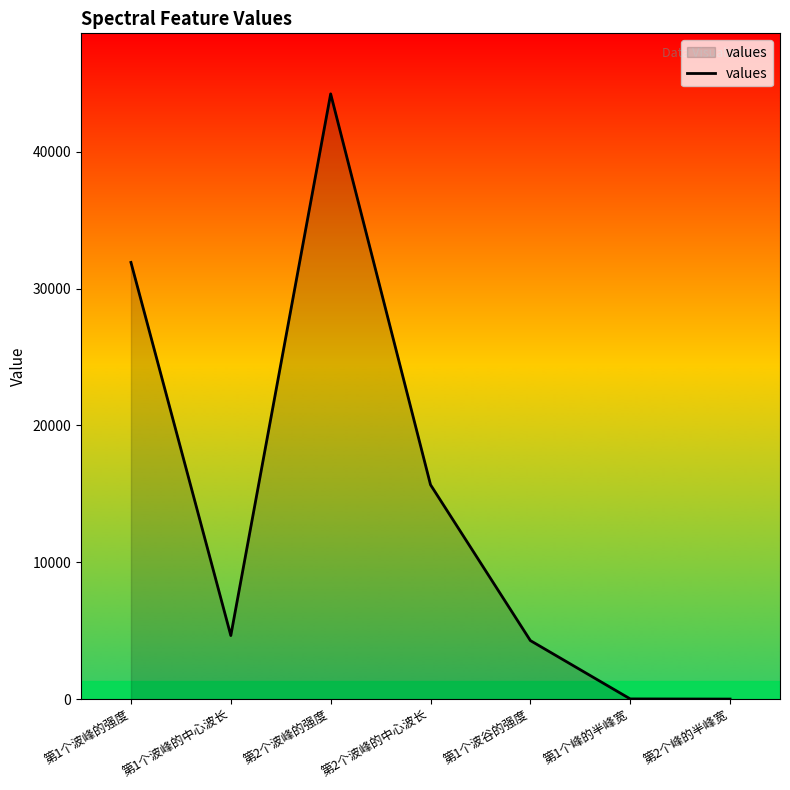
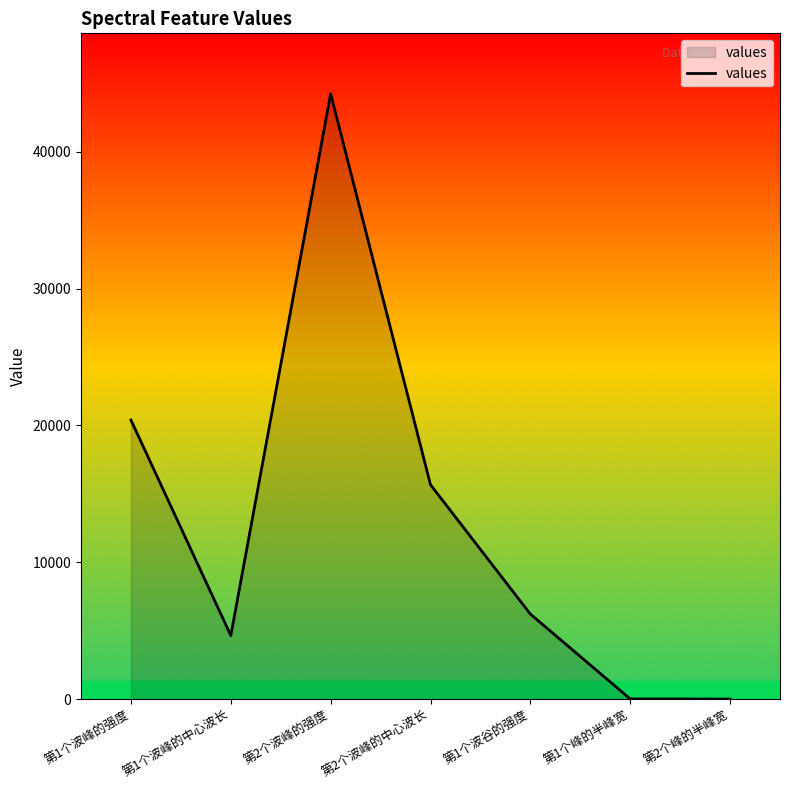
第1个波峰的强度: 31900 -> 20400
第1个波谷的强度: 4300 -> 6200
